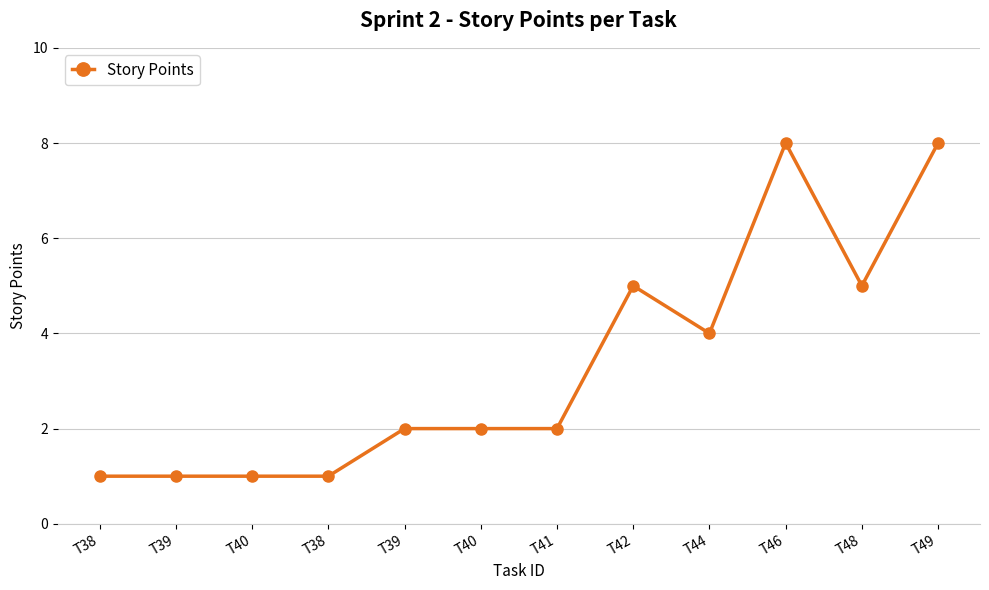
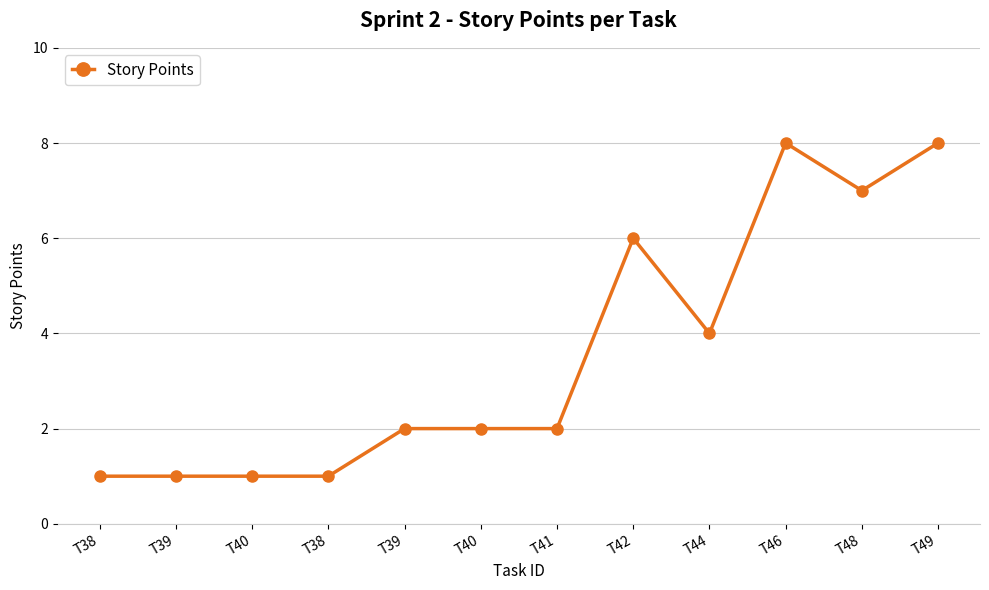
T42: 5 -> 6
T48: 5 -> 7
